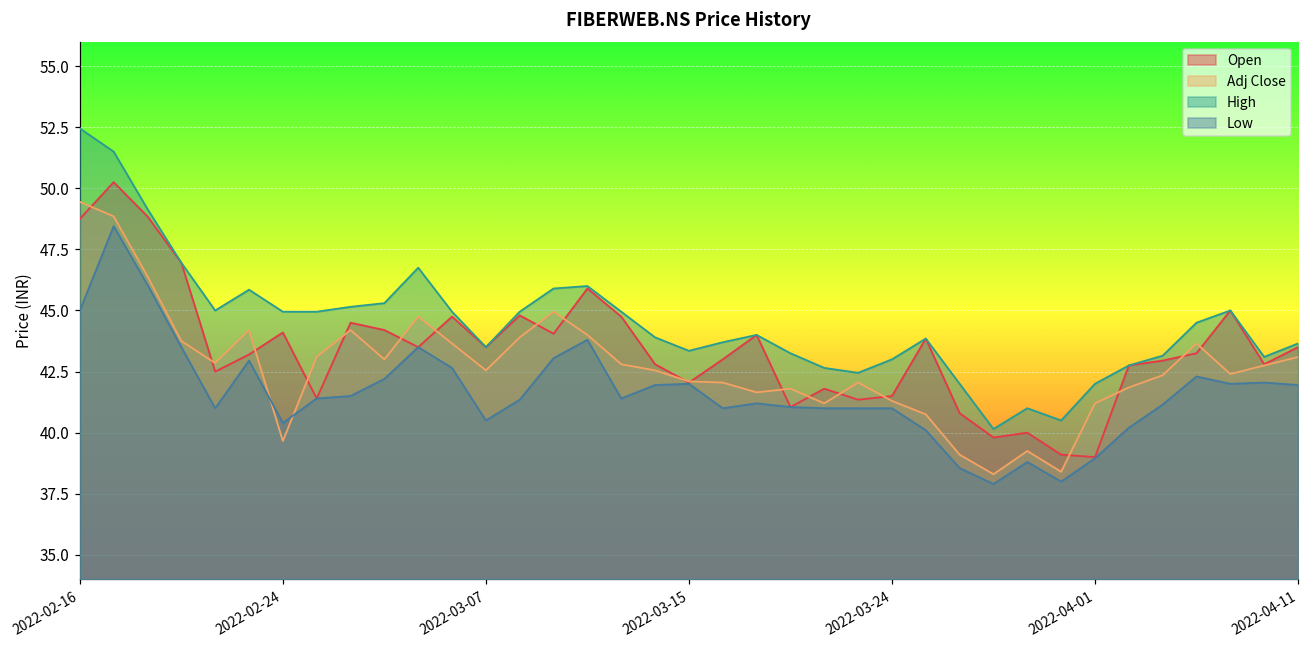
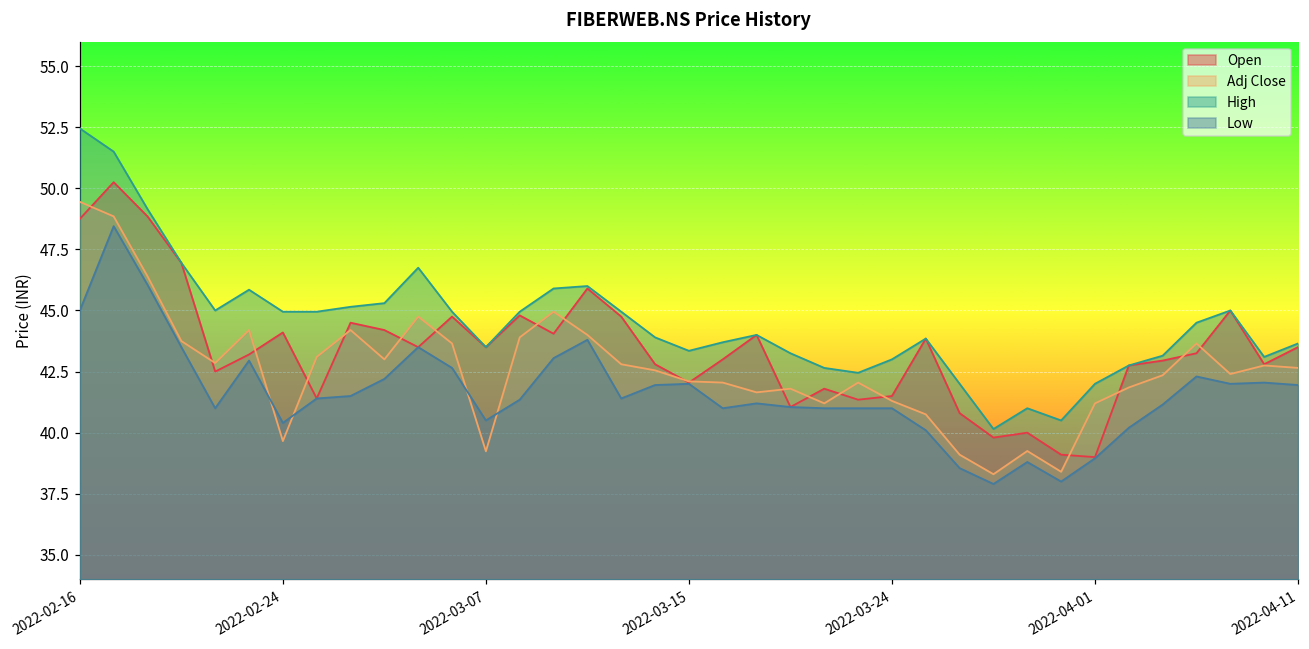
Adj Close, 2022-03-07: 42.5 -> 39.2
Adj Close, 2022-04-11: 43.1 -> 42.7
